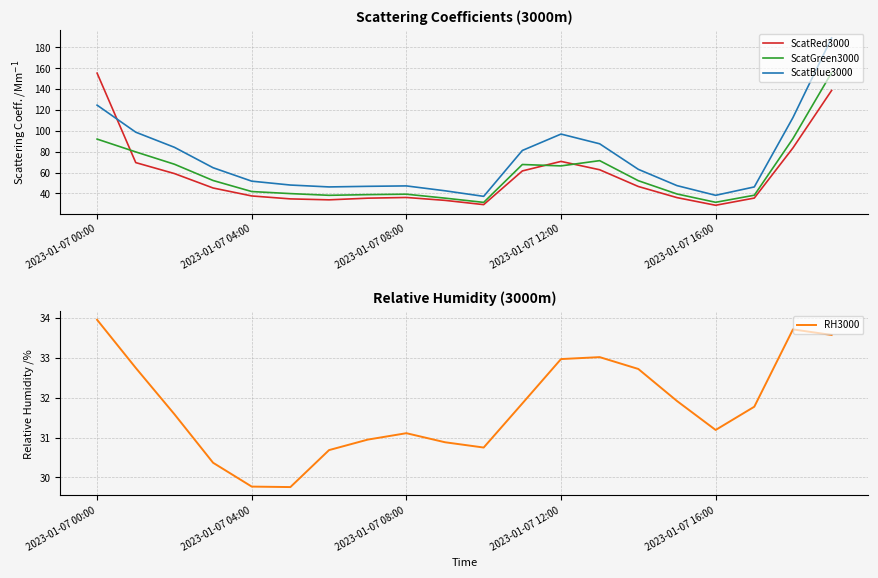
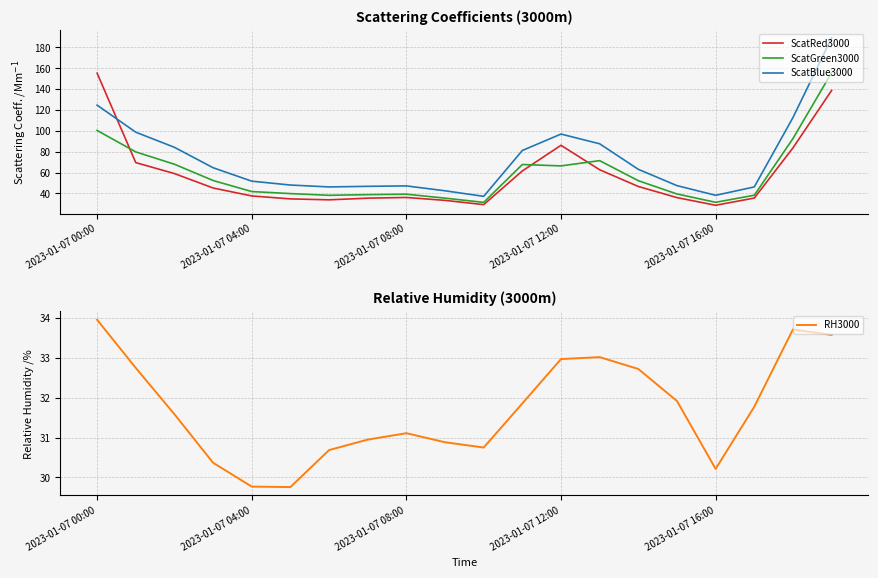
Scattering Coefficients (3000m), ScatGreen3000, 2023-01-07 00:00: 92 -> 100
Scattering Coefficients (3000m), ScatRed3000, 2023-01-07 12:00: 71 -> 86
Relative Humidity (3000m), 2023-01-07 16:00: 31.2 -> 30.2
